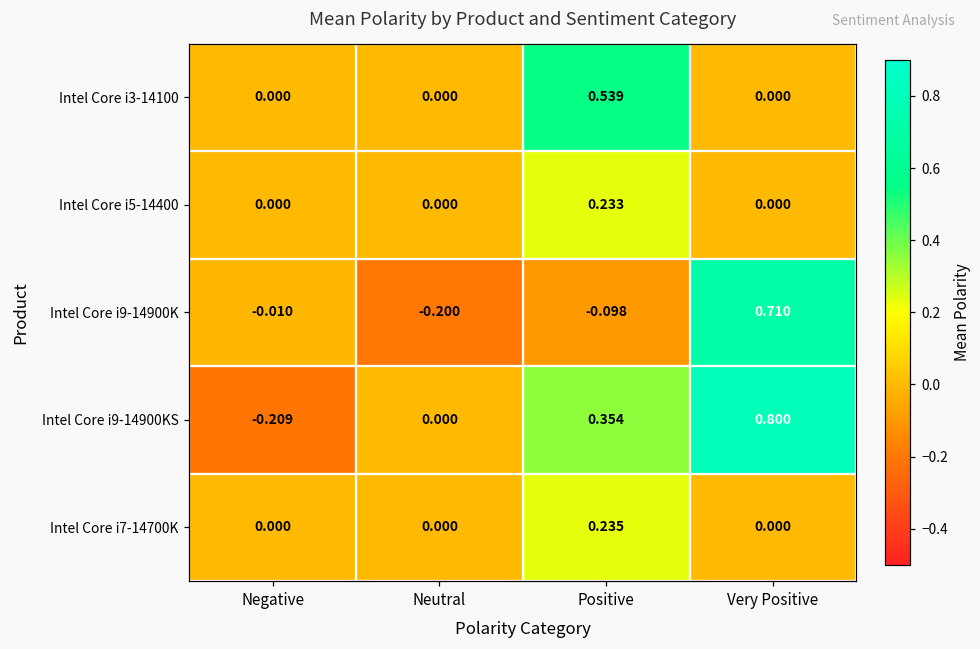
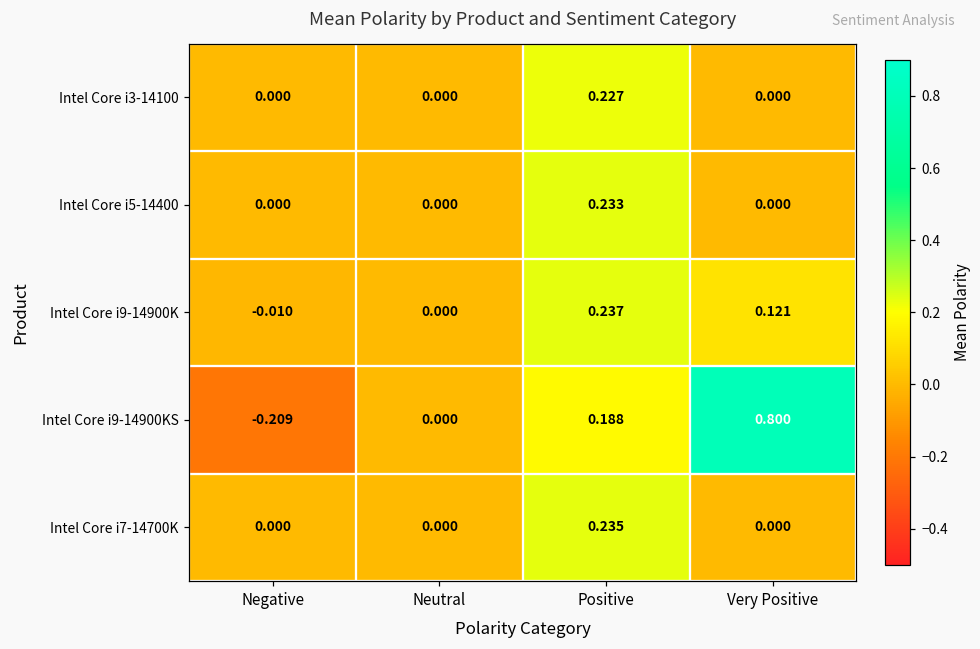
Intel Core i3-14100, Positive: 0.539 -> 0.227
Intel Core i9-14900K, Neutral: -0.200 -> 0.000
Intel Core i9-14900K, Positive: -0.098 -> 0.237
Intel Core i9-14900K, Very Positive: 0.710 -> 0.121
Intel Core i9-14900KS, Positive: 0.354 -> 0.188
